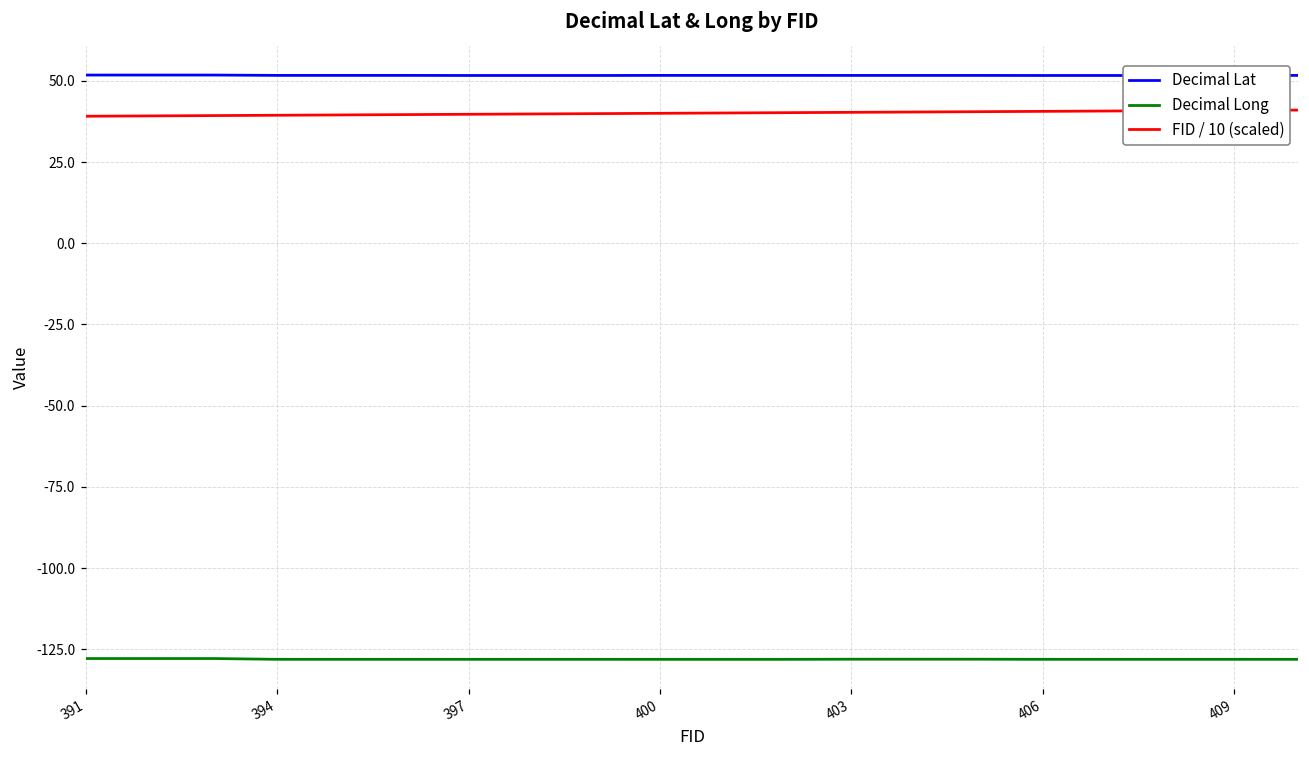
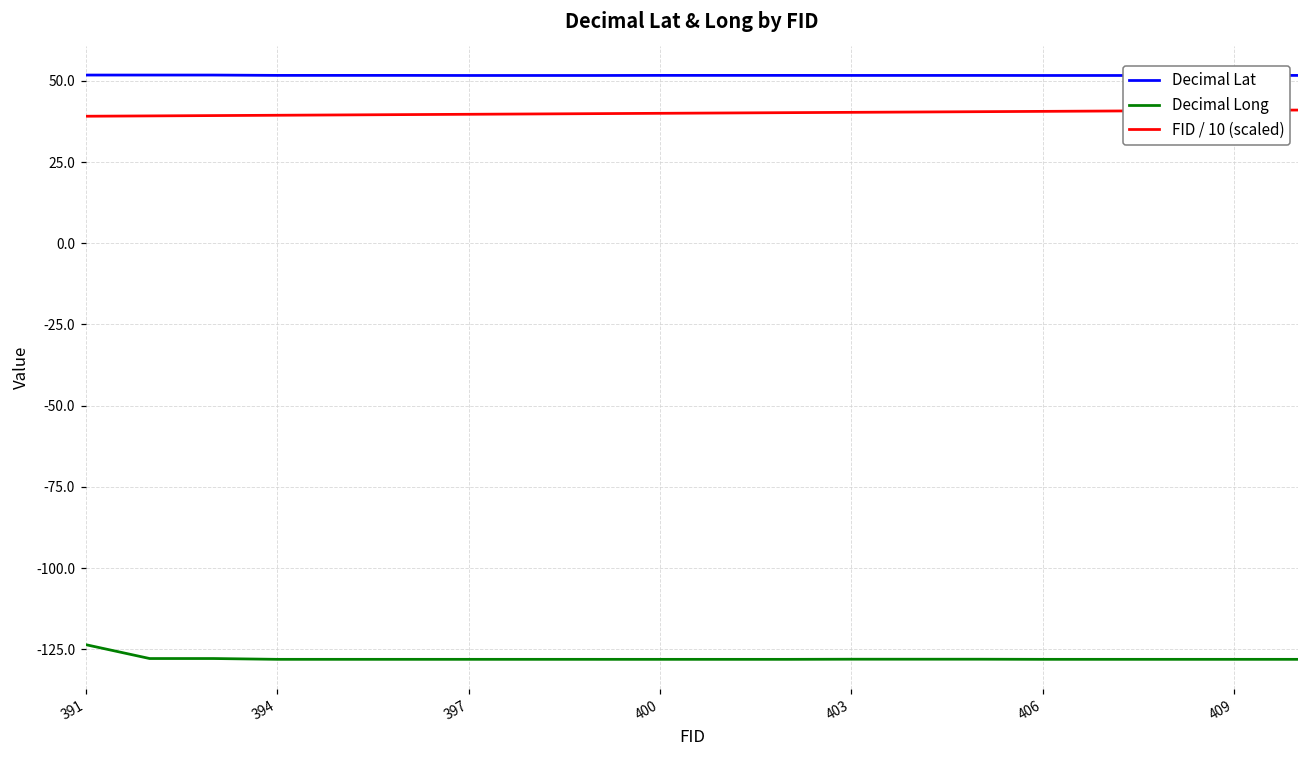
Decimal Long, 391: -128 -> -124
